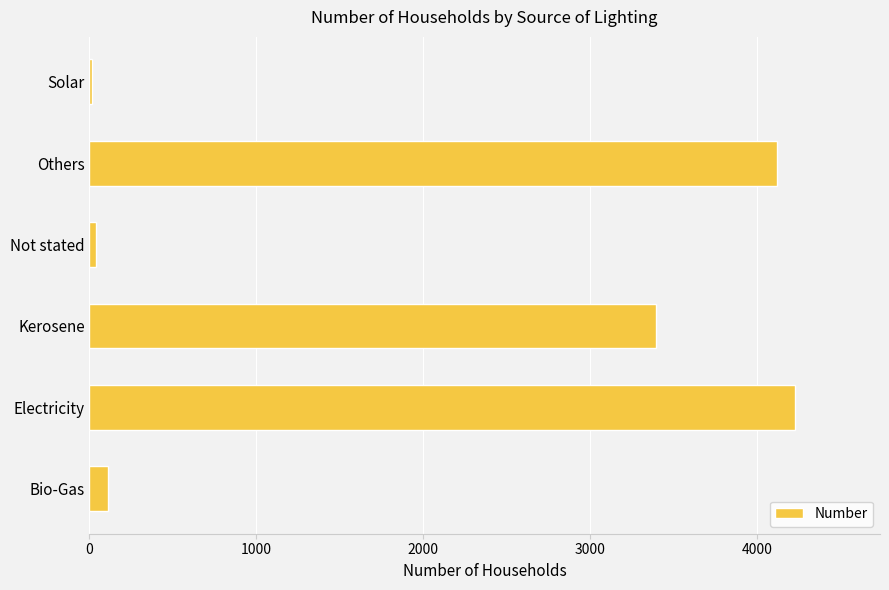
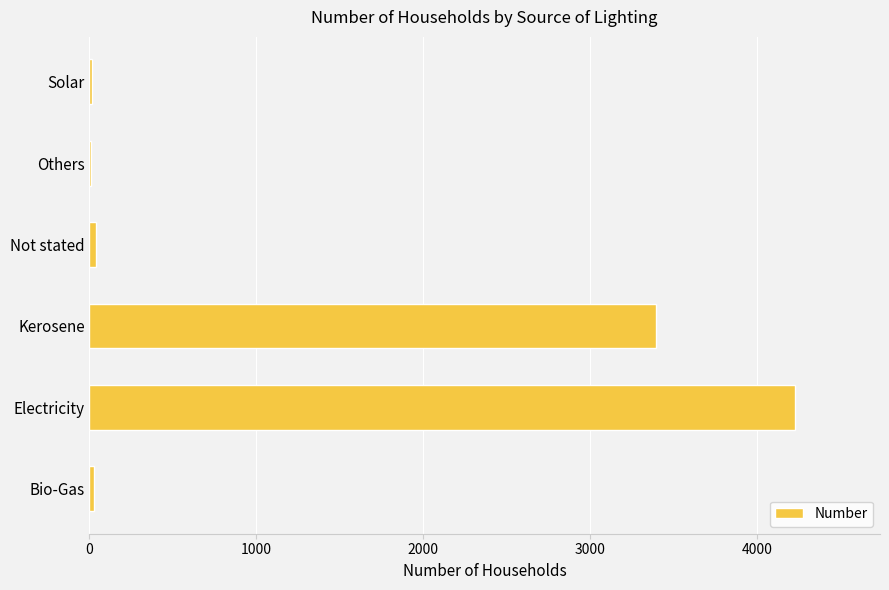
Others: 4120 -> 10
Bio-Gas: 110 -> 30
